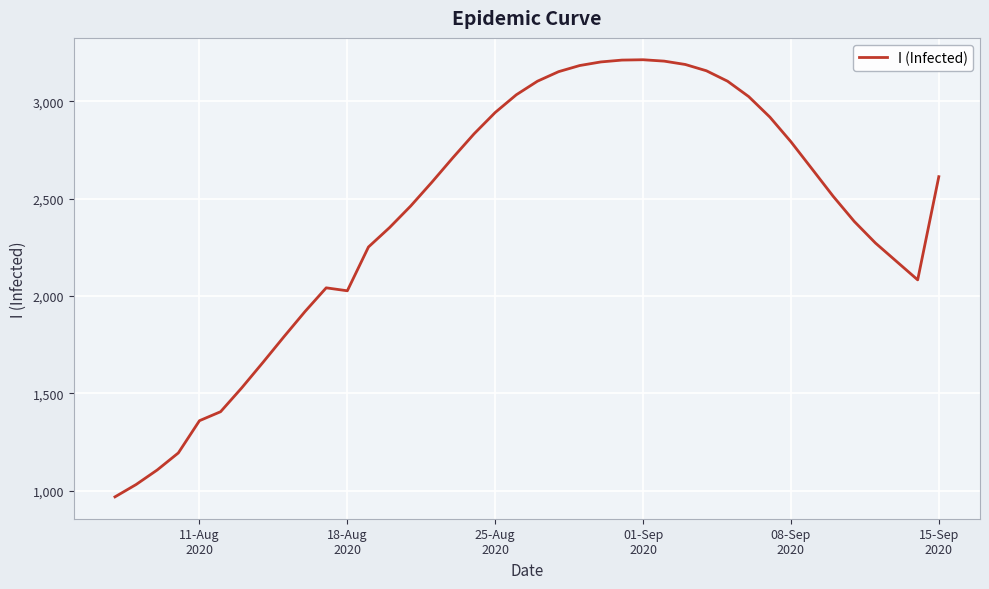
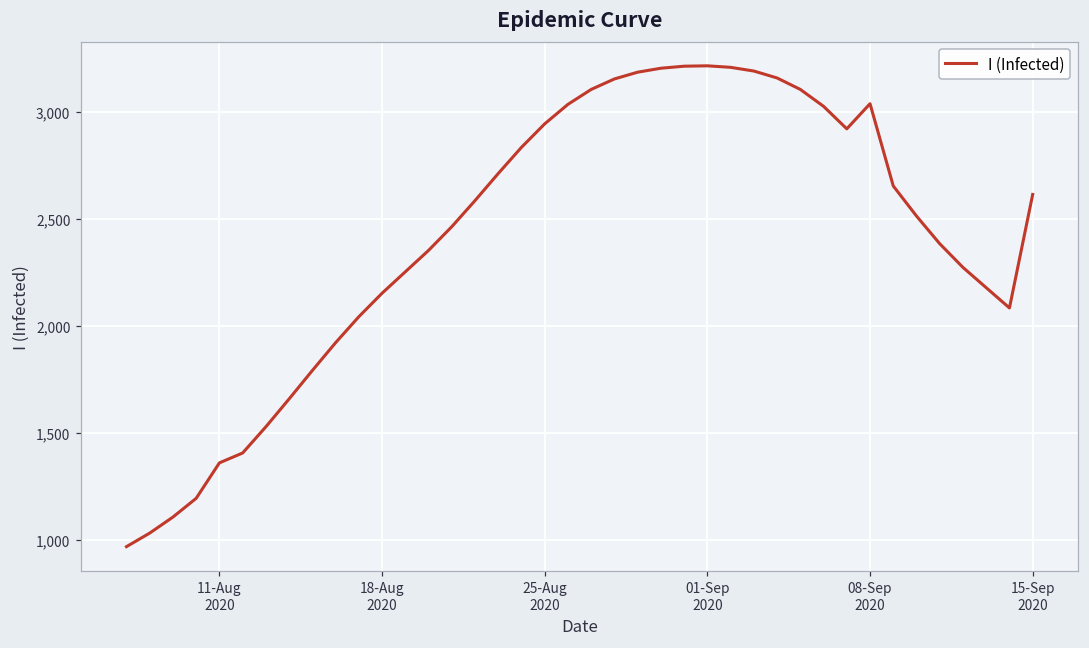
18-Aug 2020: 2,030 -> 2,150
08-Sep 2020: 2,790 -> 3,040
